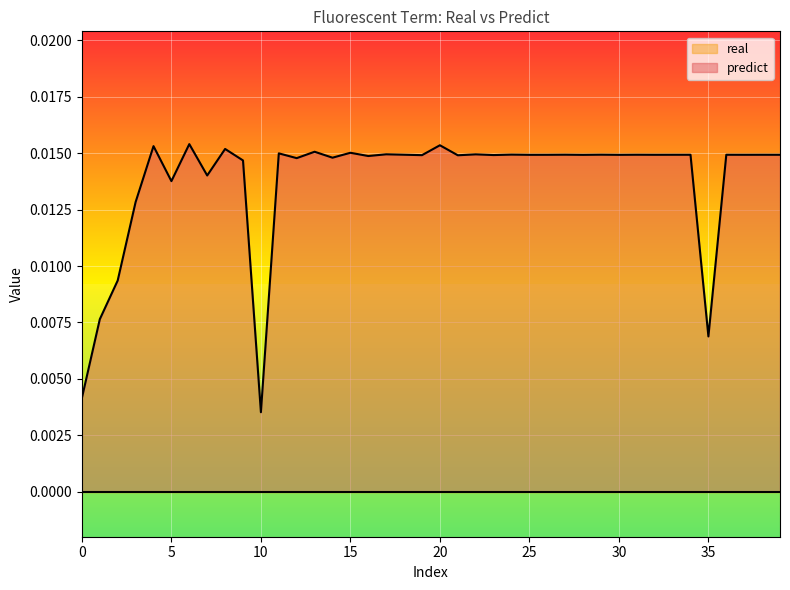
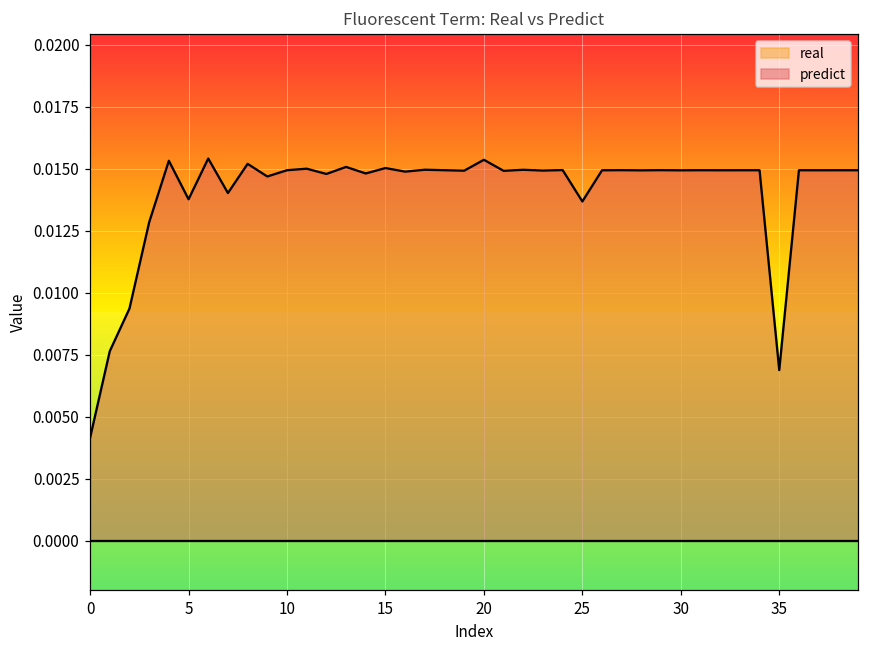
predict, 10: 0.0035 -> 0.0149
predict, 25: 0.0149 -> 0.0137
